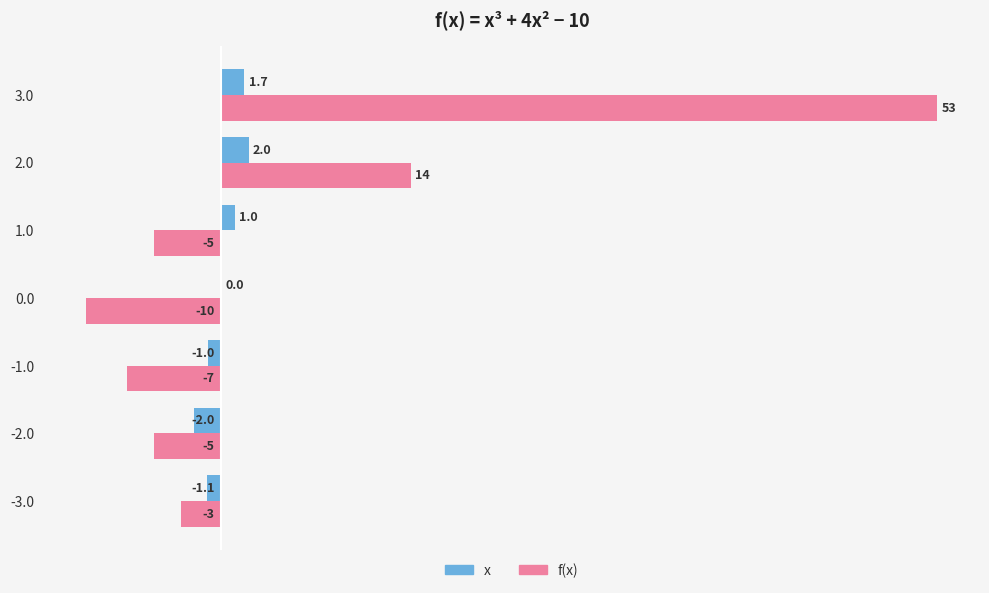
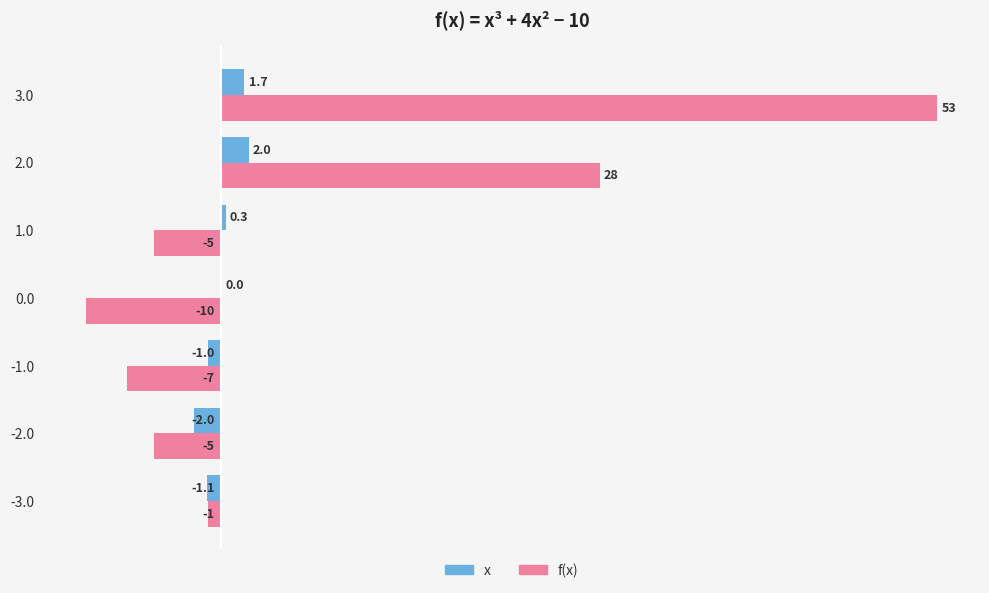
f(x), 2.0: 14 -> 28
x, 1.0: 1.0 -> 0.3
f(x), -3.0: -3 -> -1
